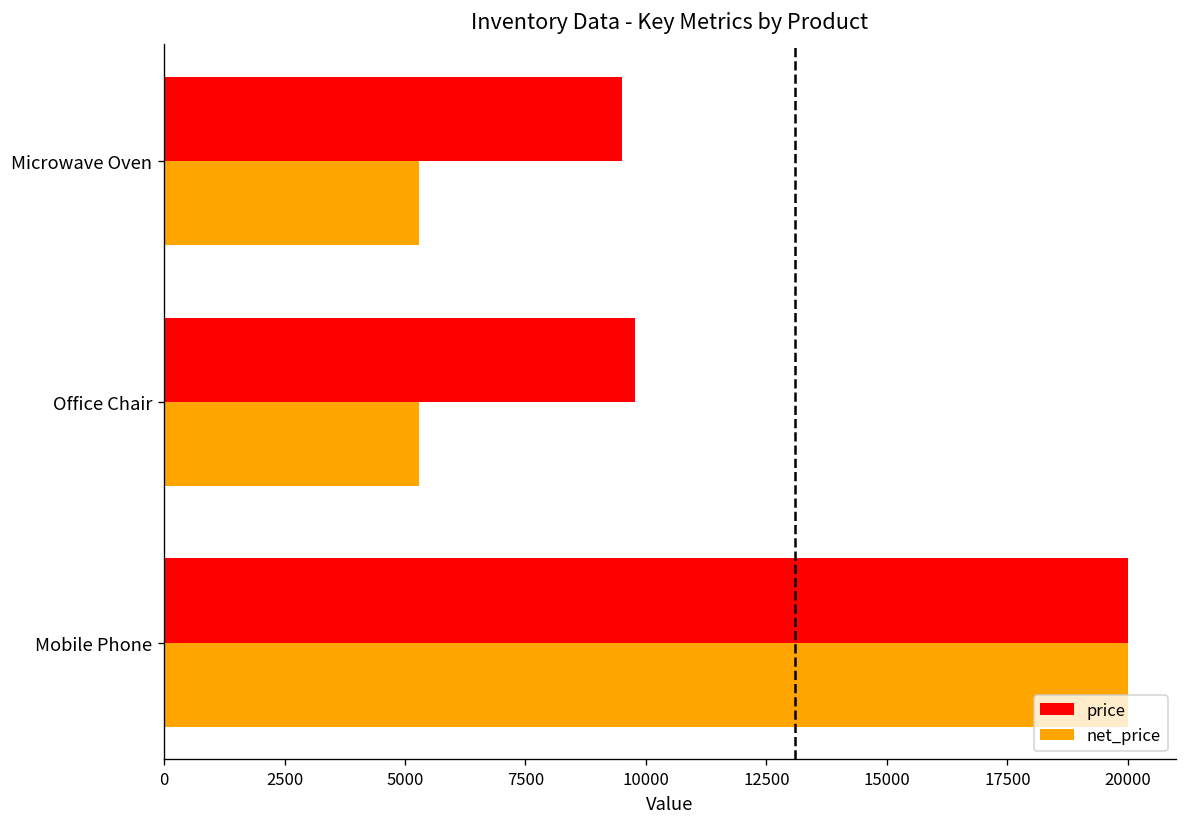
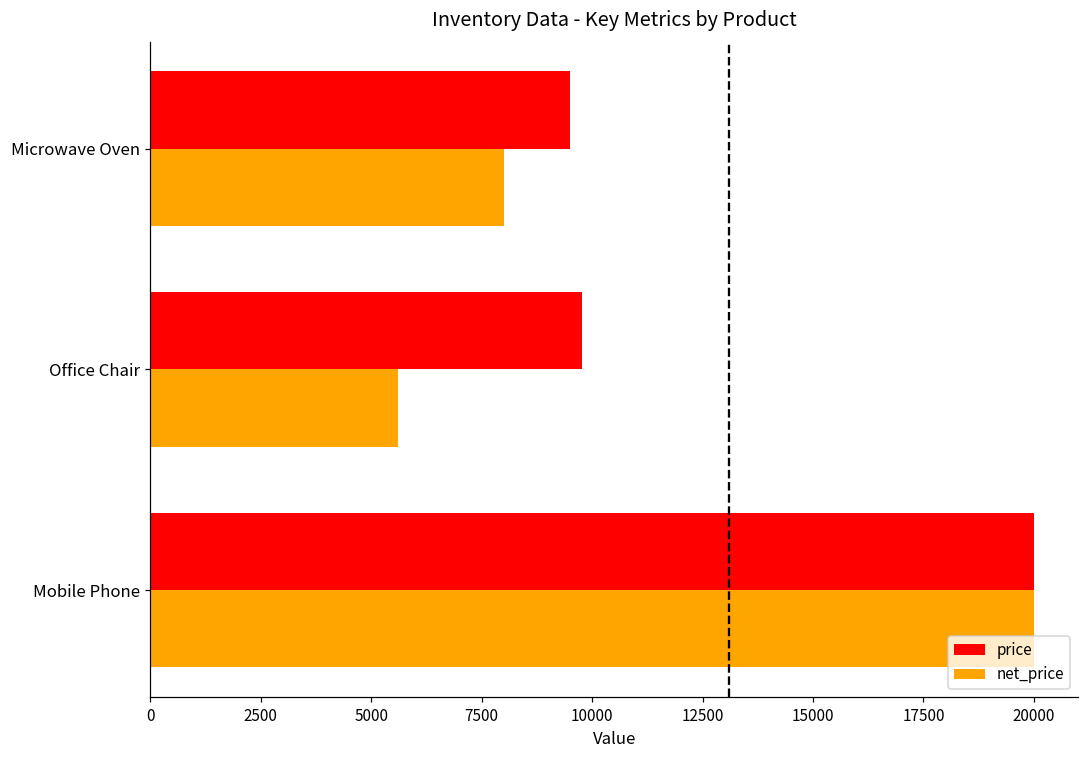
net_price, Microwave Oven: 5300 -> 8000
net_price, Office Chair: 5300 -> 5600
